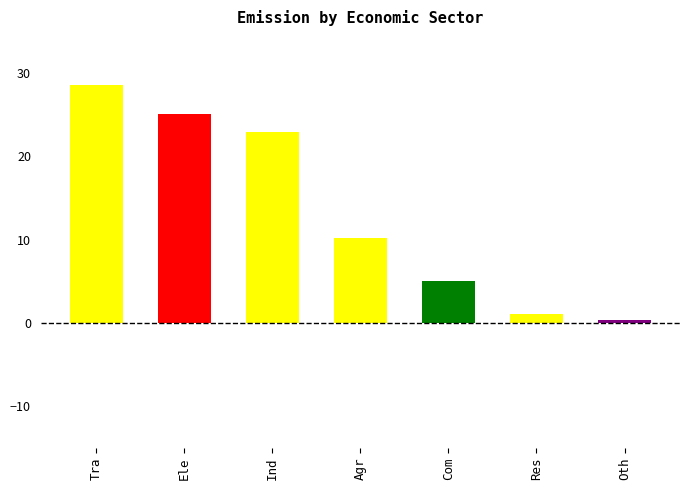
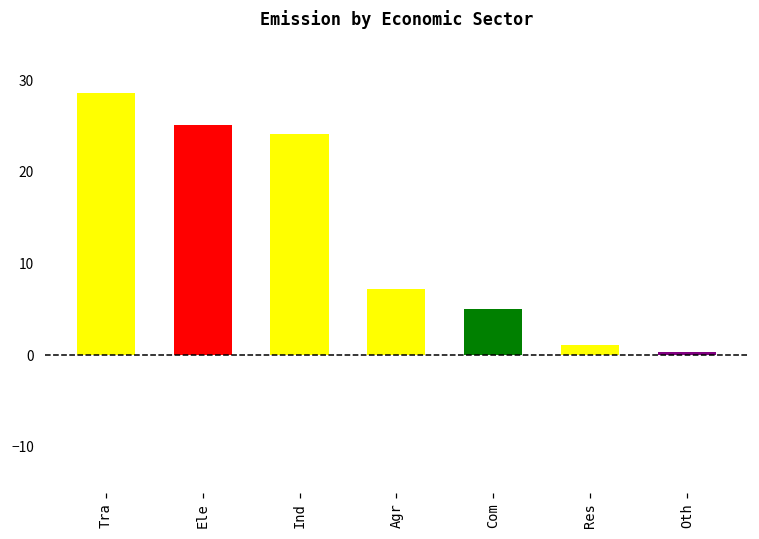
Ind: 23 -> 24
Agr: 10 -> 7
